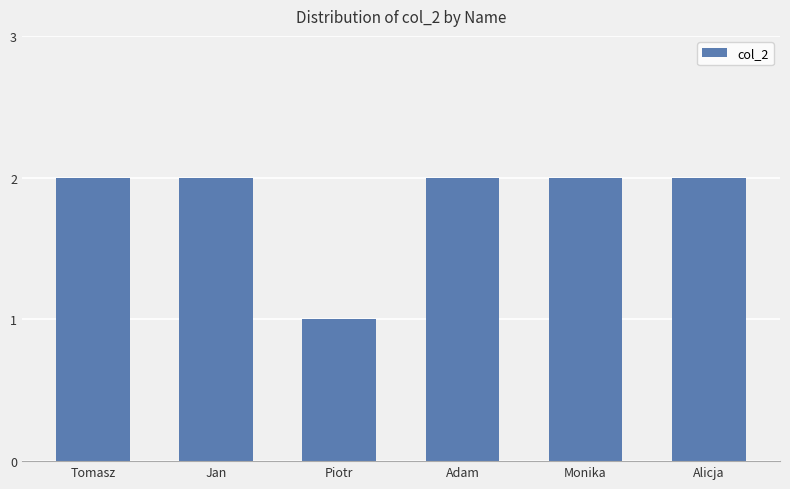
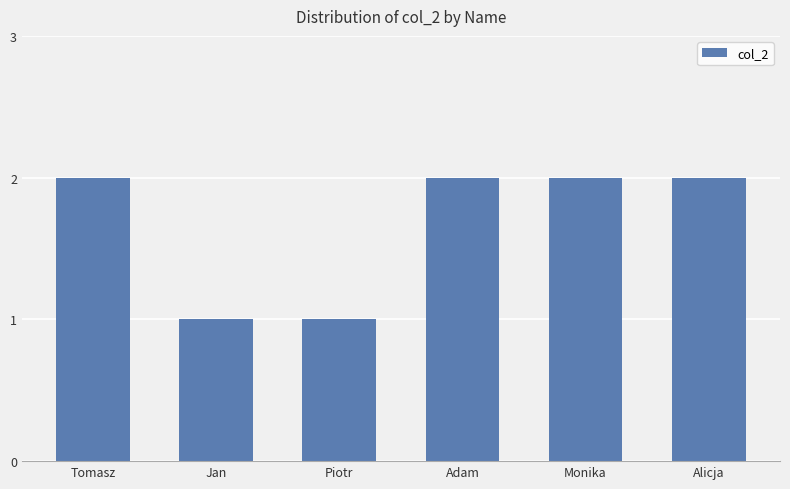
Jan: 2 -> 1
